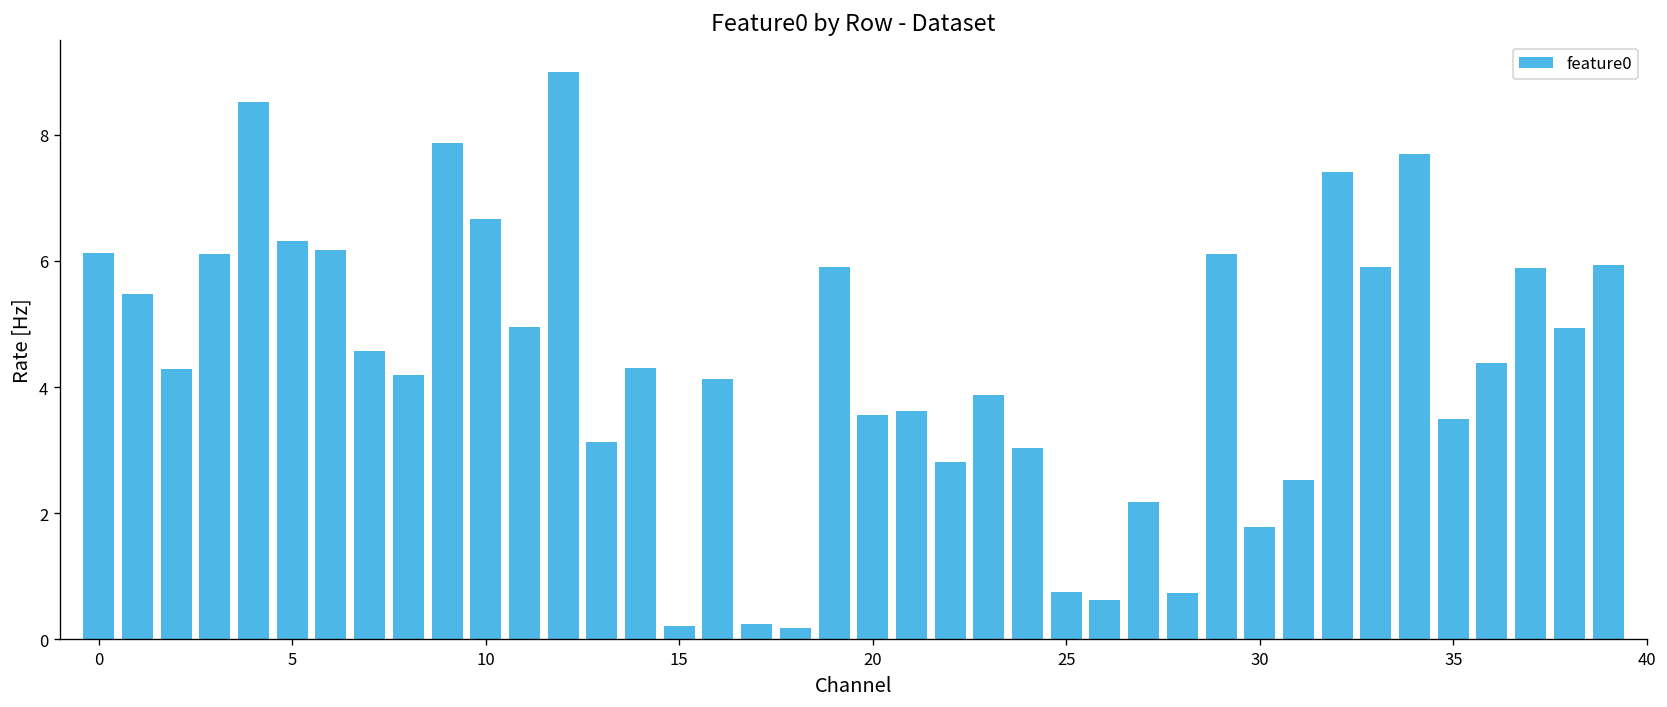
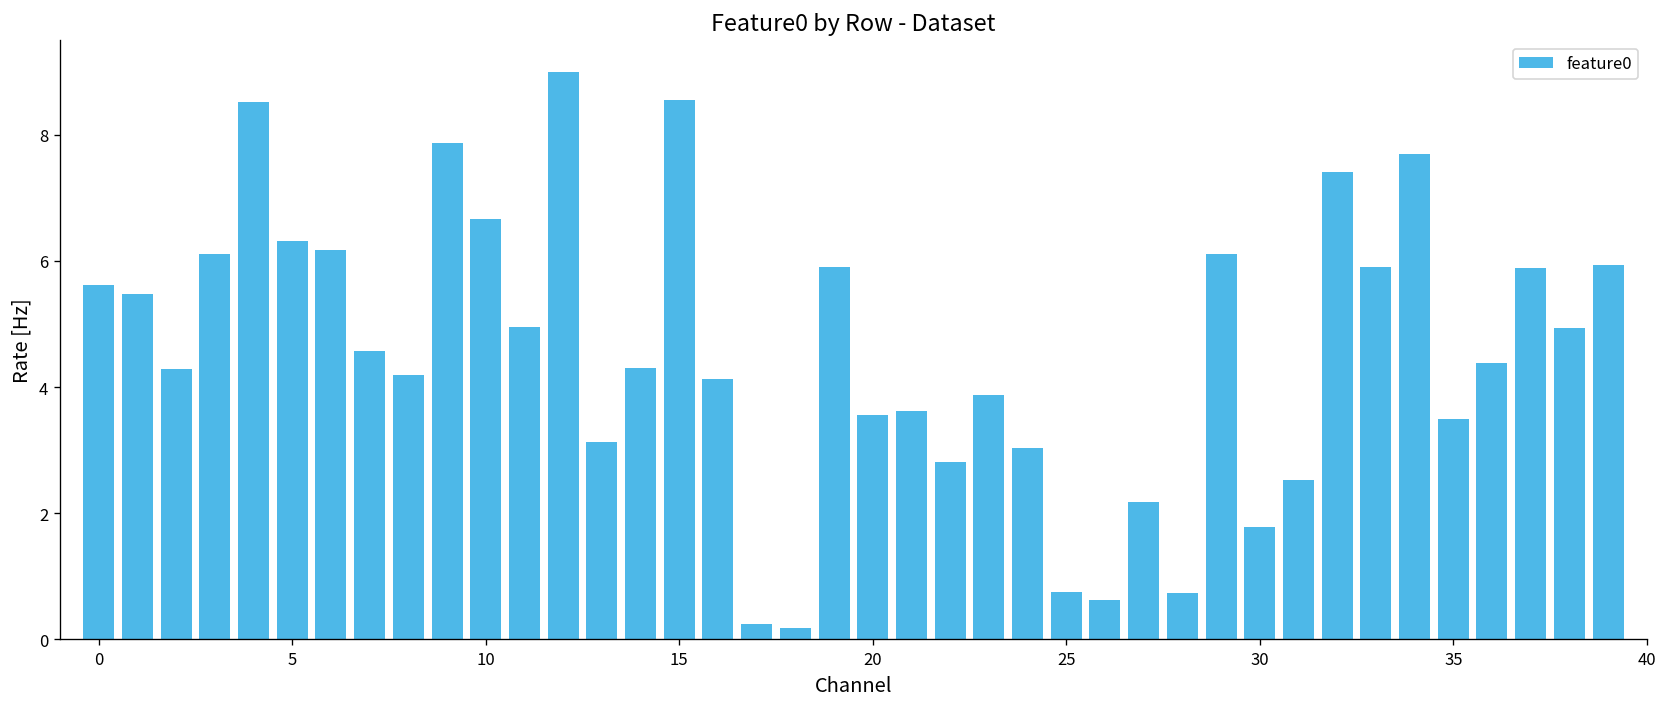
0: 6.1 -> 5.6
15: 0.2 -> 8.6
